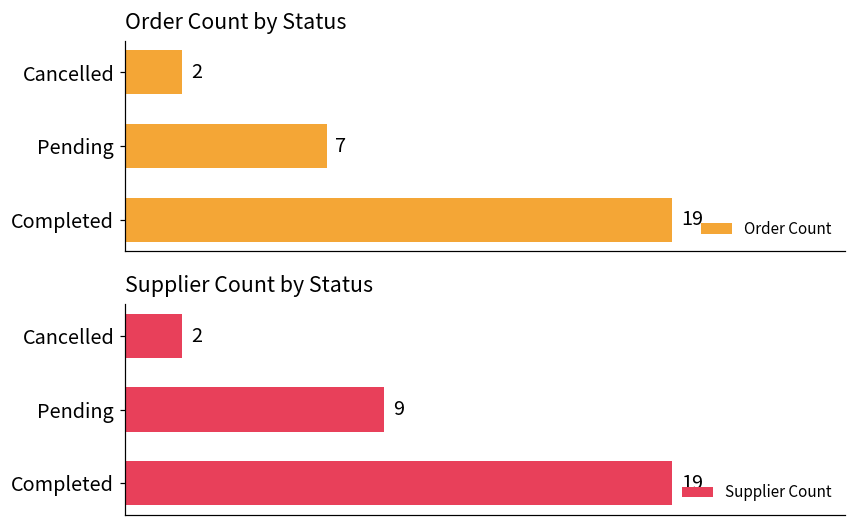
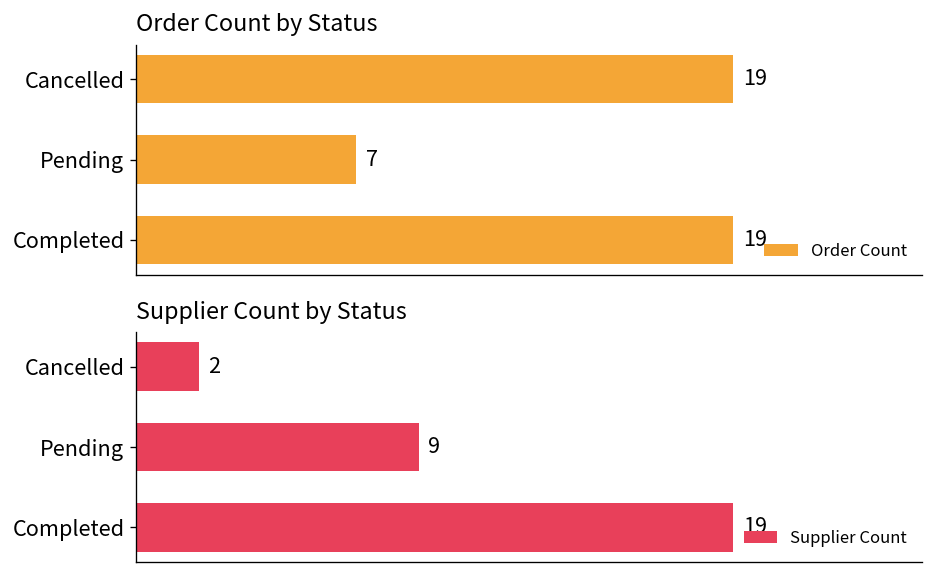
Order Count by Status, Cancelled: 2 -> 19
